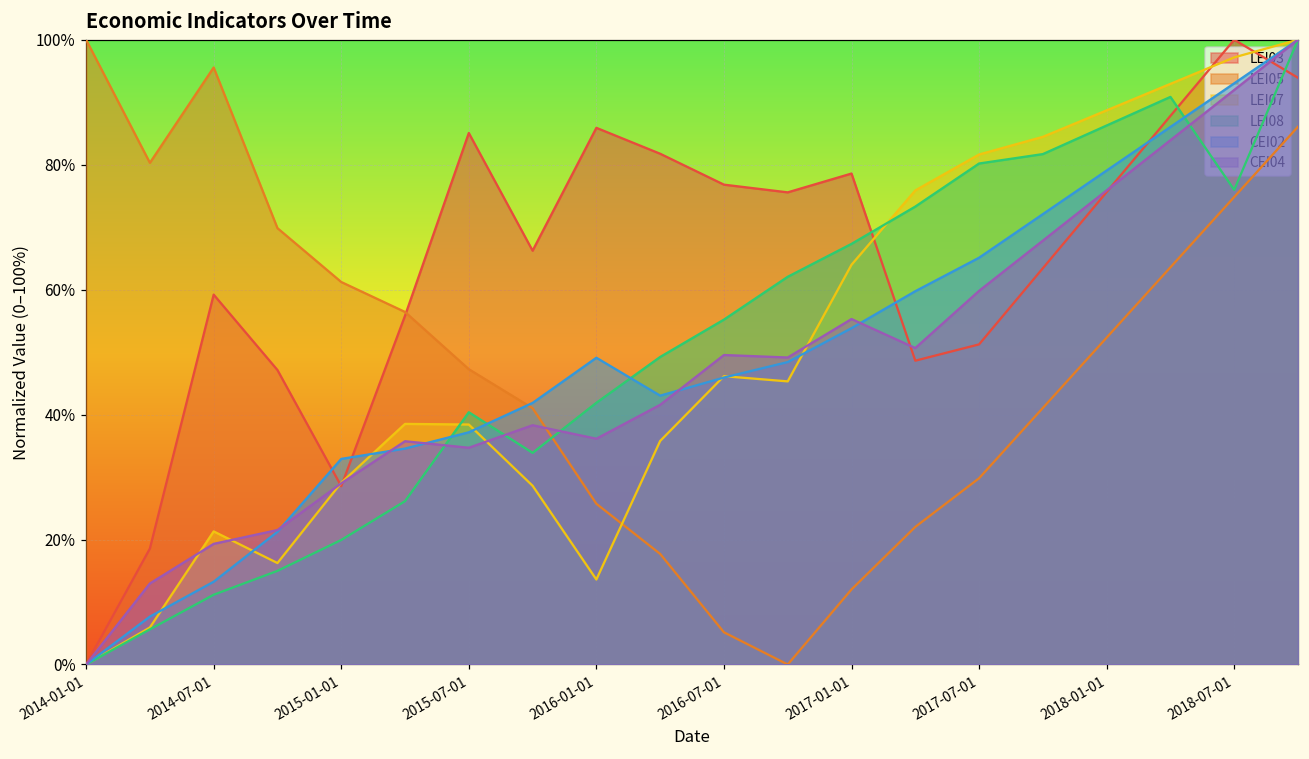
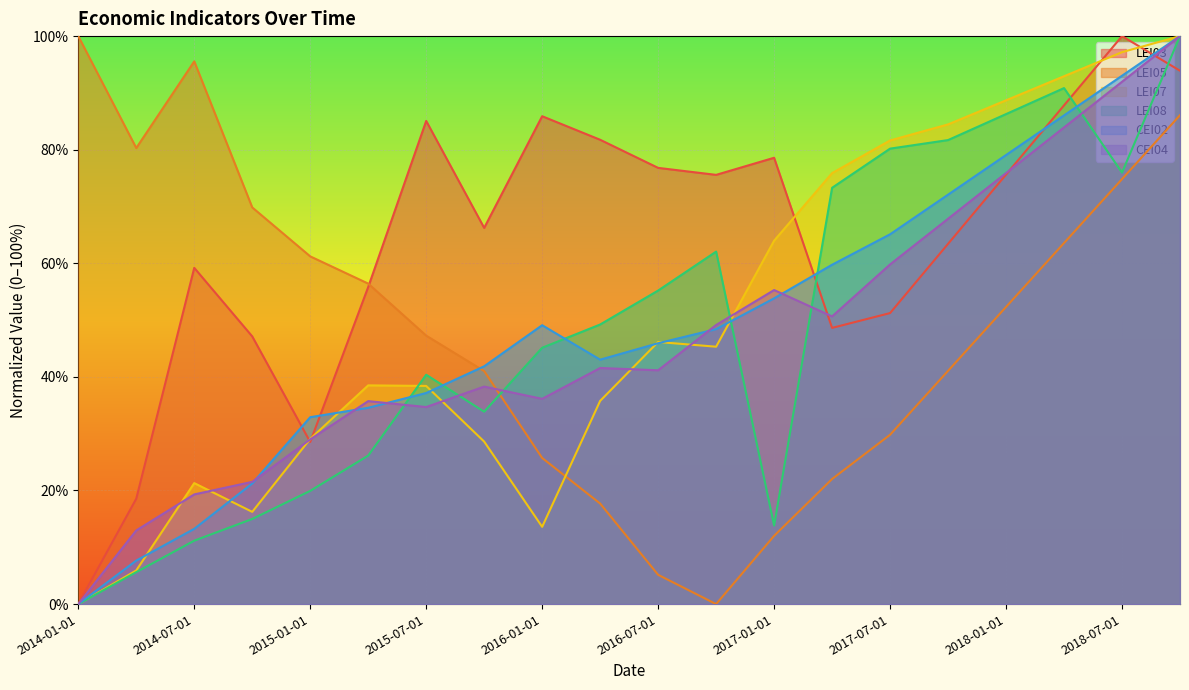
LEI08, 2016-01-01: 42% -> 45%
CEI04, 2016-07-01: 50% -> 41%
LEI08, 2017-01-01: 67% -> 14%
